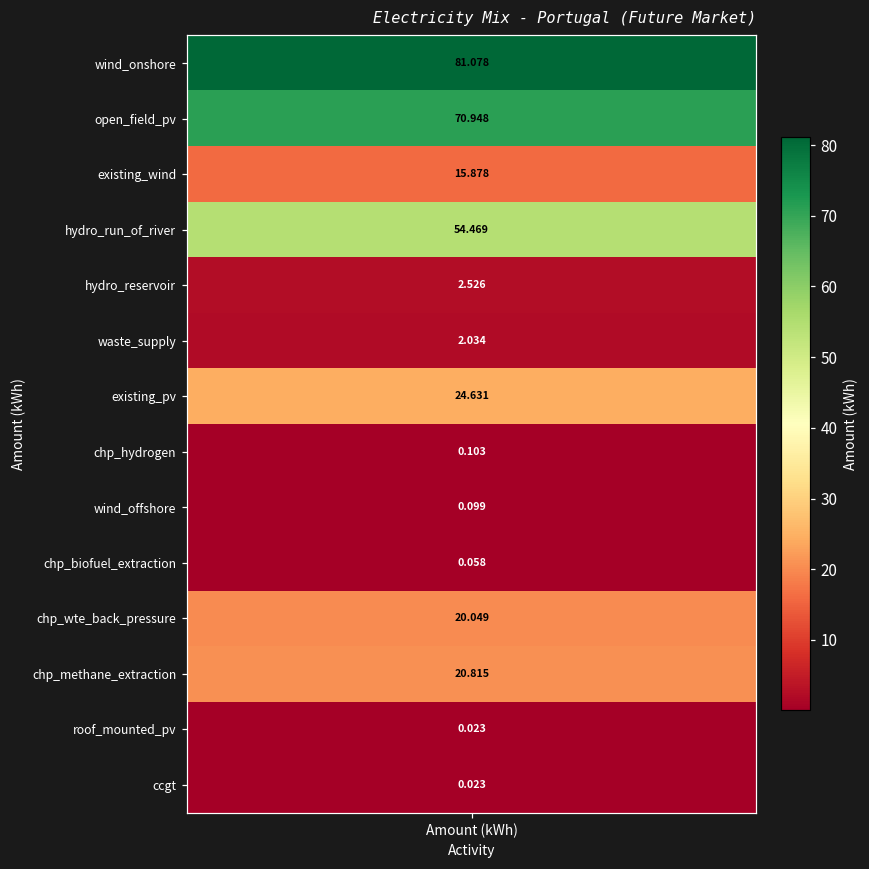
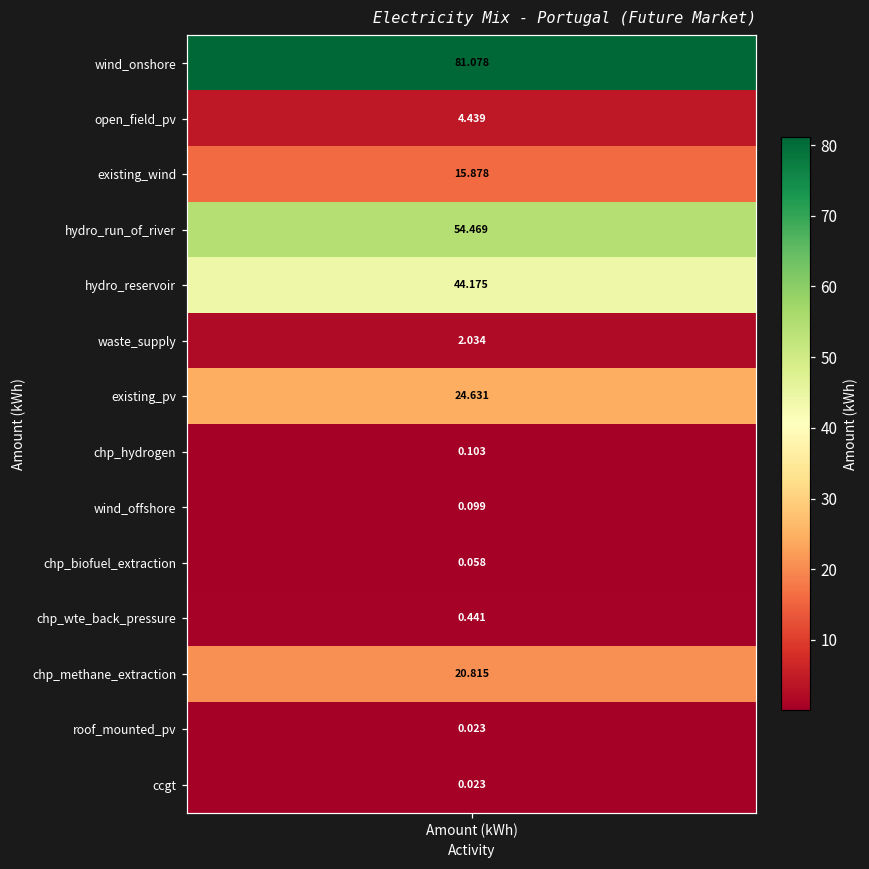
open_field_pv, Amount (kWh): 70.948 -> 4.439
hydro_reservoir, Amount (kWh): 2.526 -> 44.175
chp_wte_back_pressure, Amount (kWh): 20.049 -> 0.441
